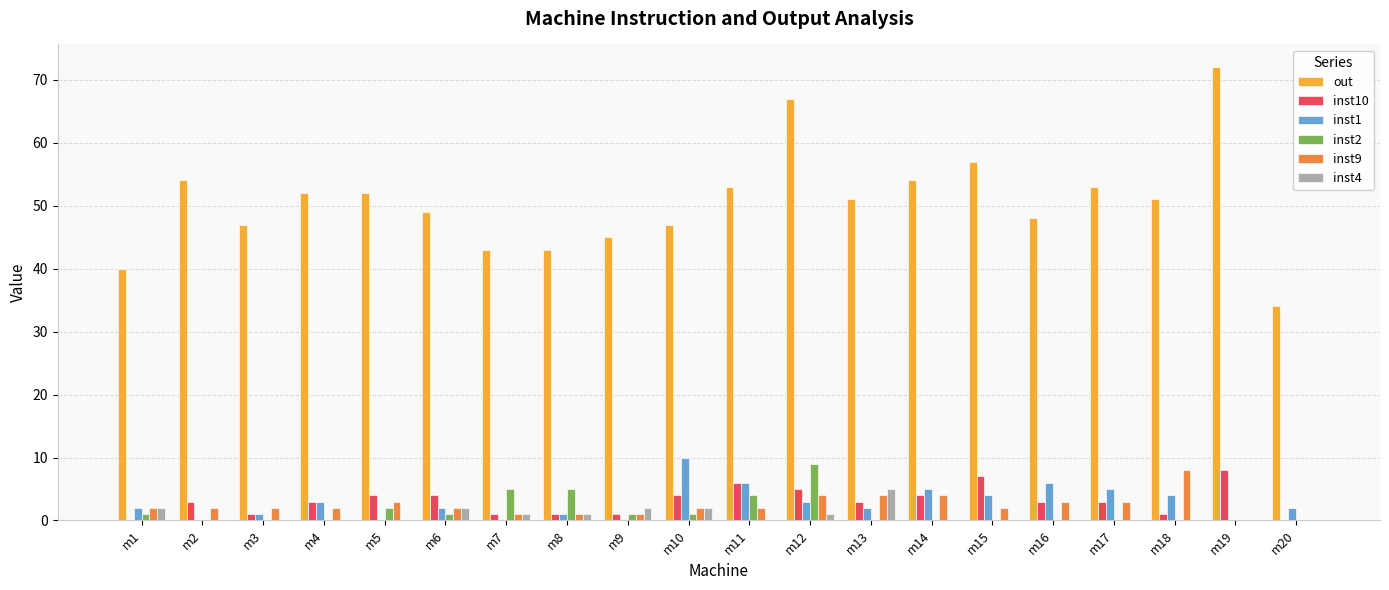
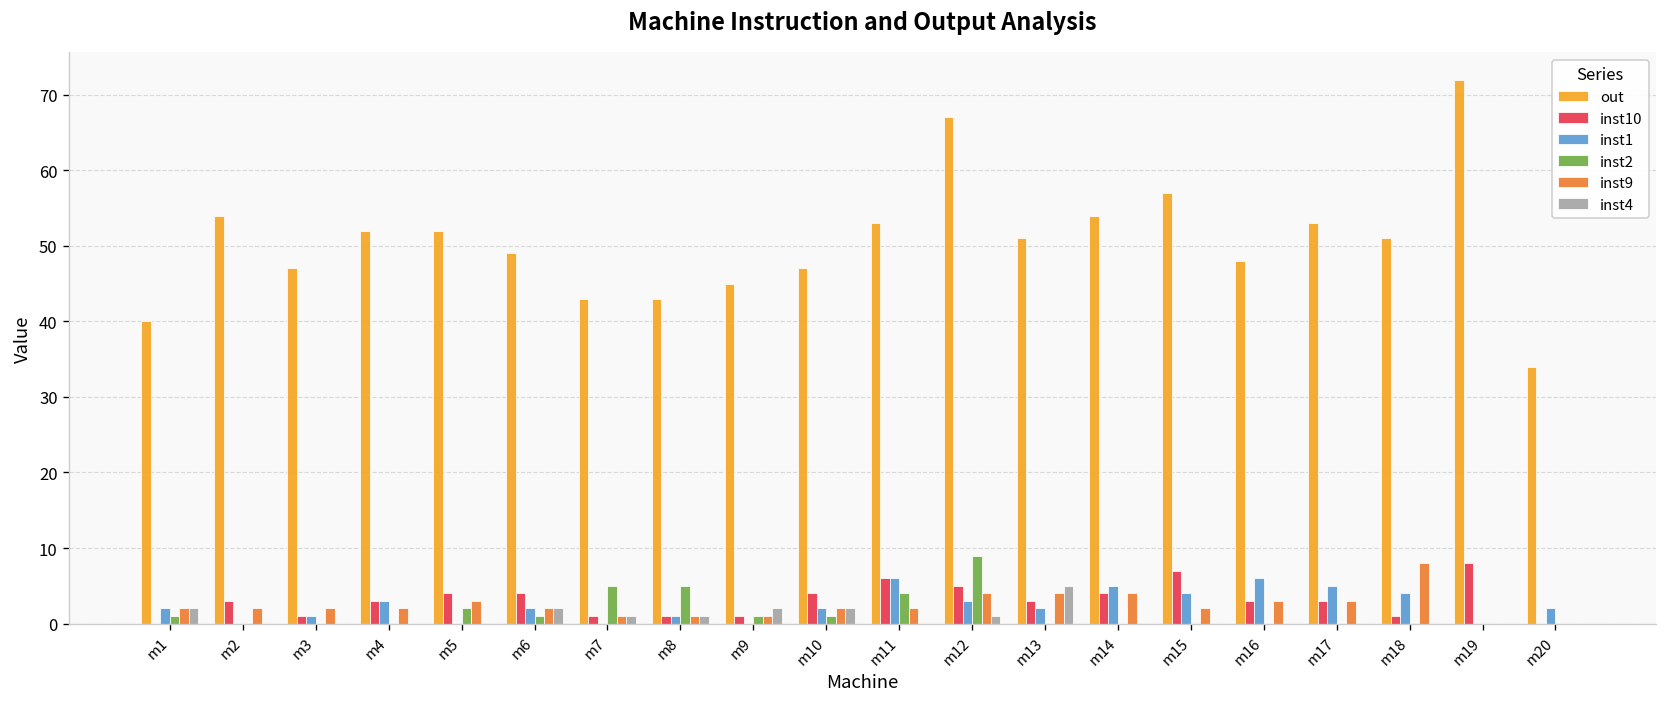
inst1, m10: 10 -> 2
